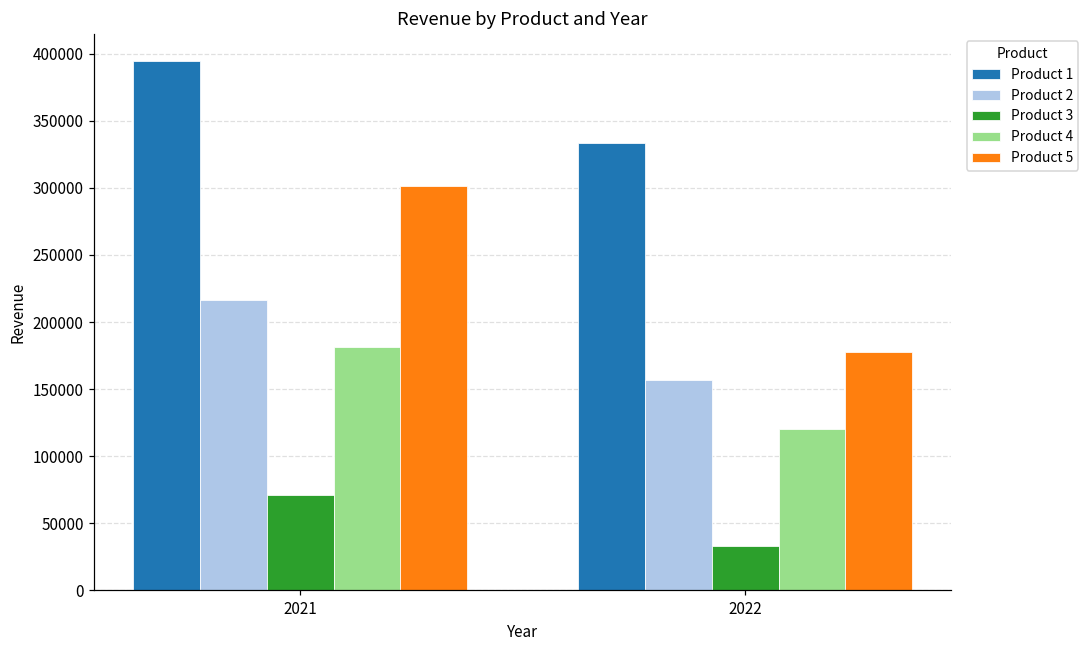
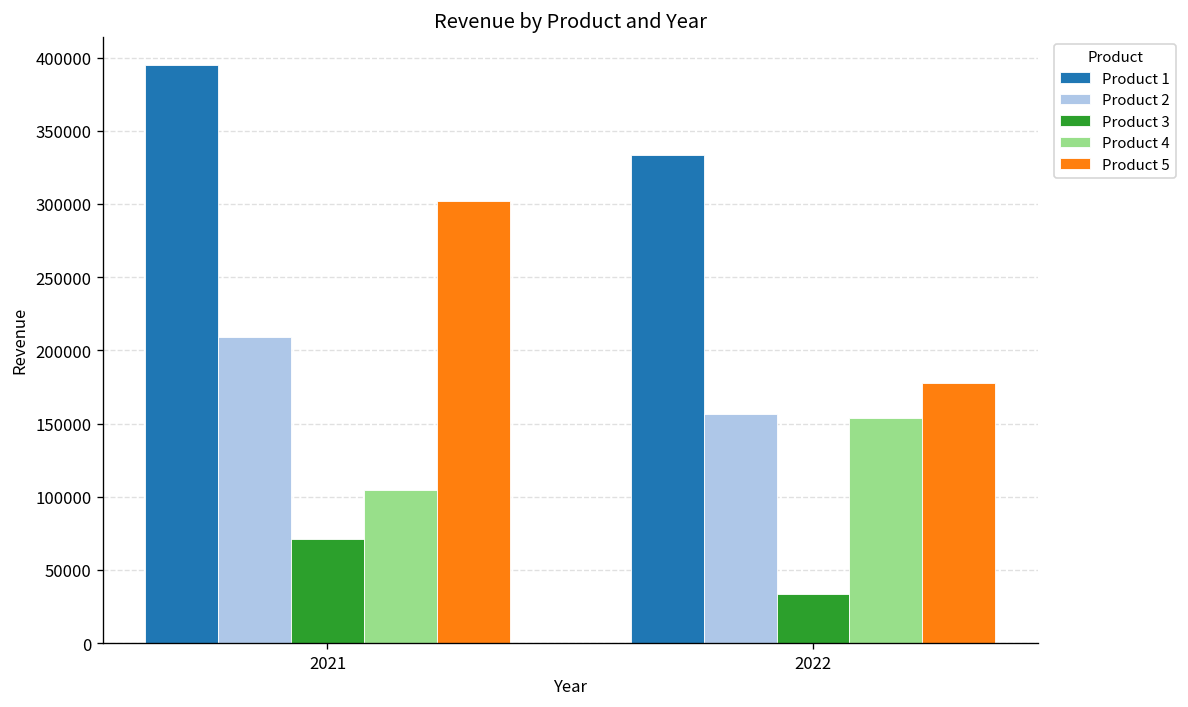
Product 2, 2021: 216000 -> 209000
Product 4, 2021: 181000 -> 104000
Product 4, 2022: 120000 -> 154000
